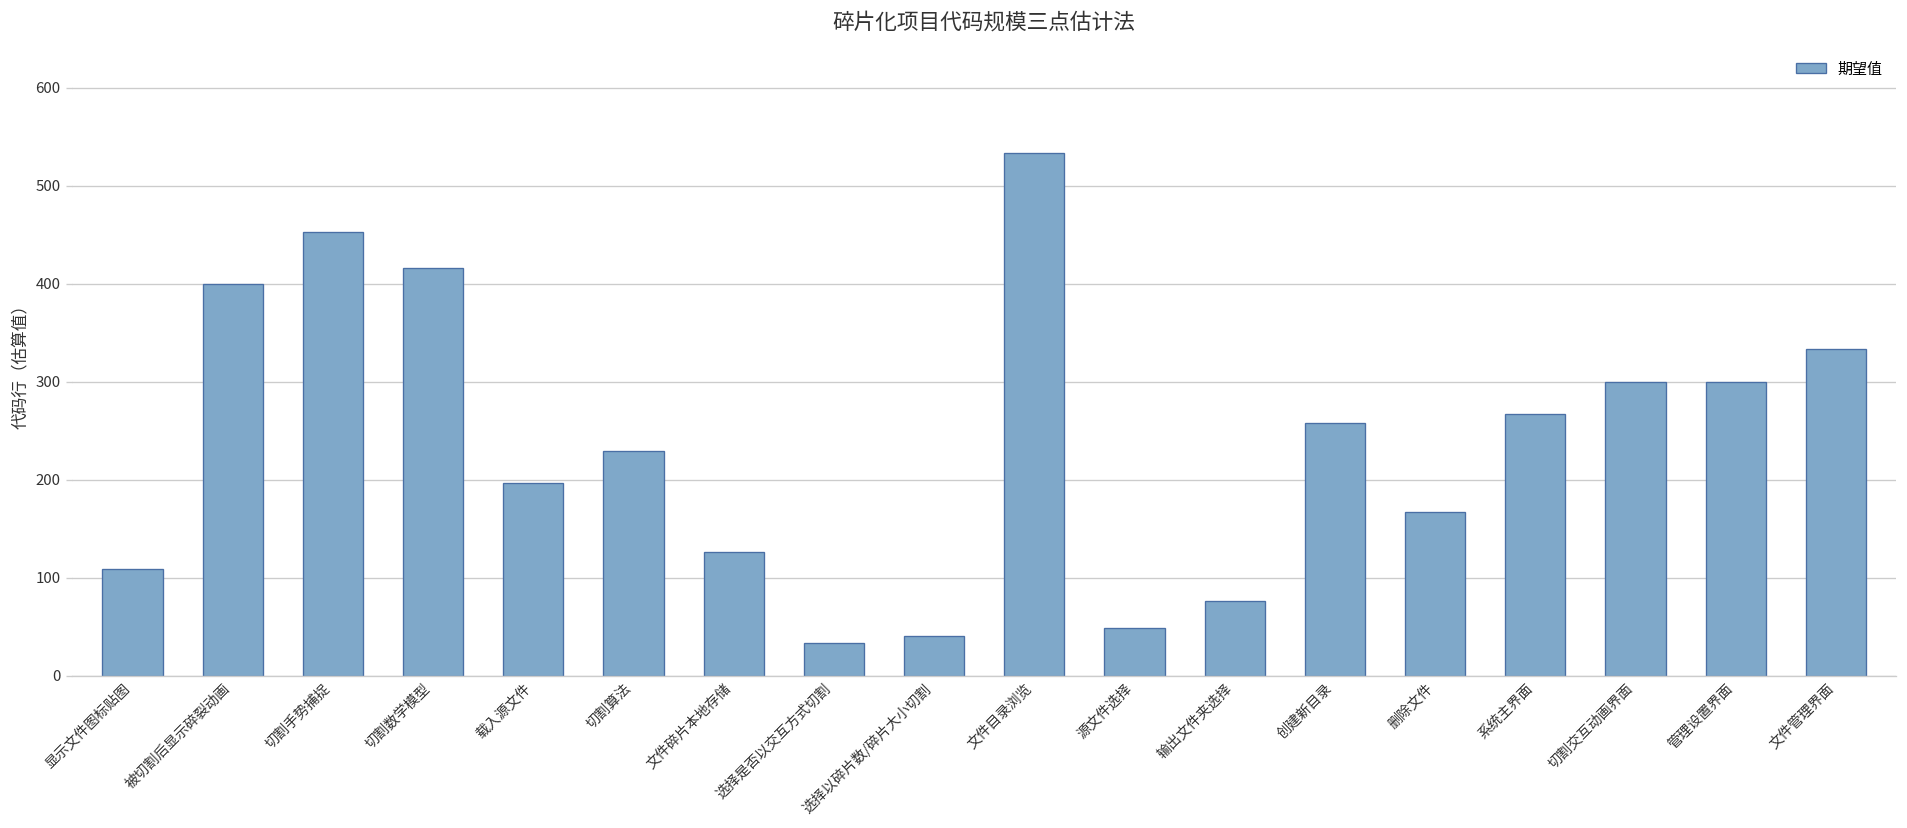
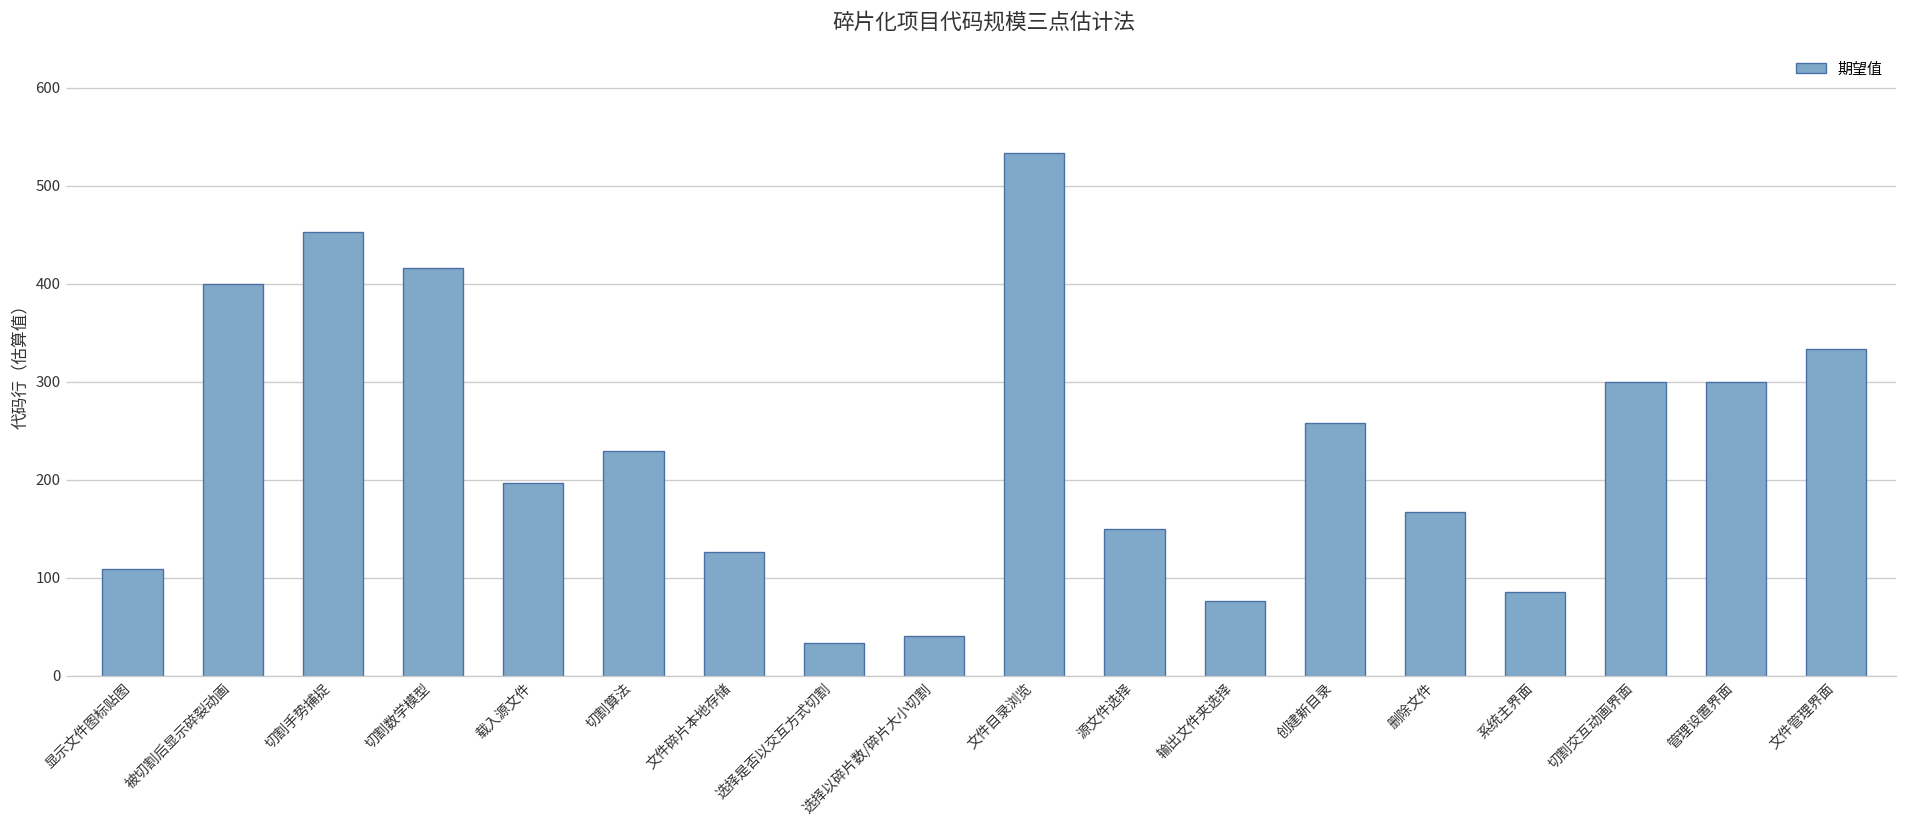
源文件选择: 50 -> 150
系统主界面: 270 -> 90
